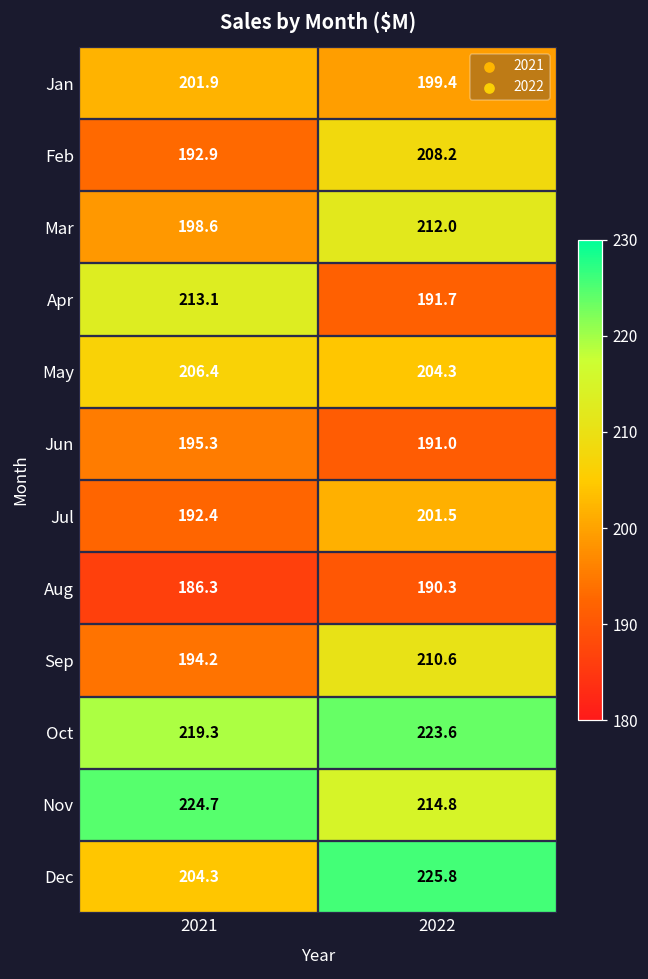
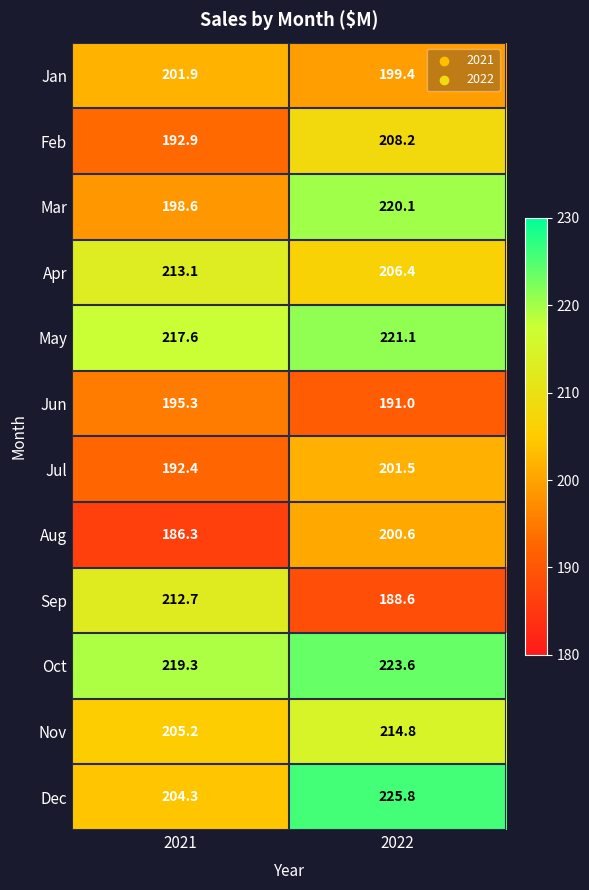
Mar, 2022: 212.0 -> 220.1
Apr, 2022: 191.7 -> 206.4
May, 2021: 206.4 -> 217.6
May, 2022: 204.3 -> 221.1
Aug, 2022: 190.3 -> 200.6
Sep, 2021: 194.2 -> 212.7
Sep, 2022: 210.6 -> 188.6
Nov, 2021: 224.7 -> 205.2
